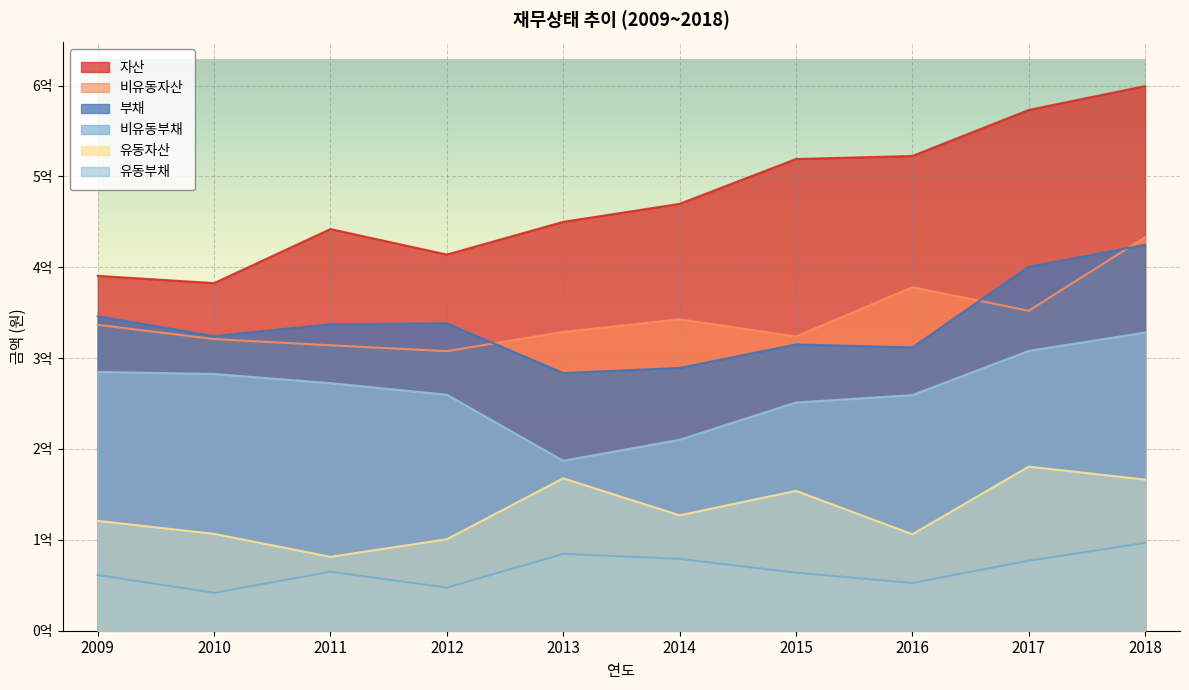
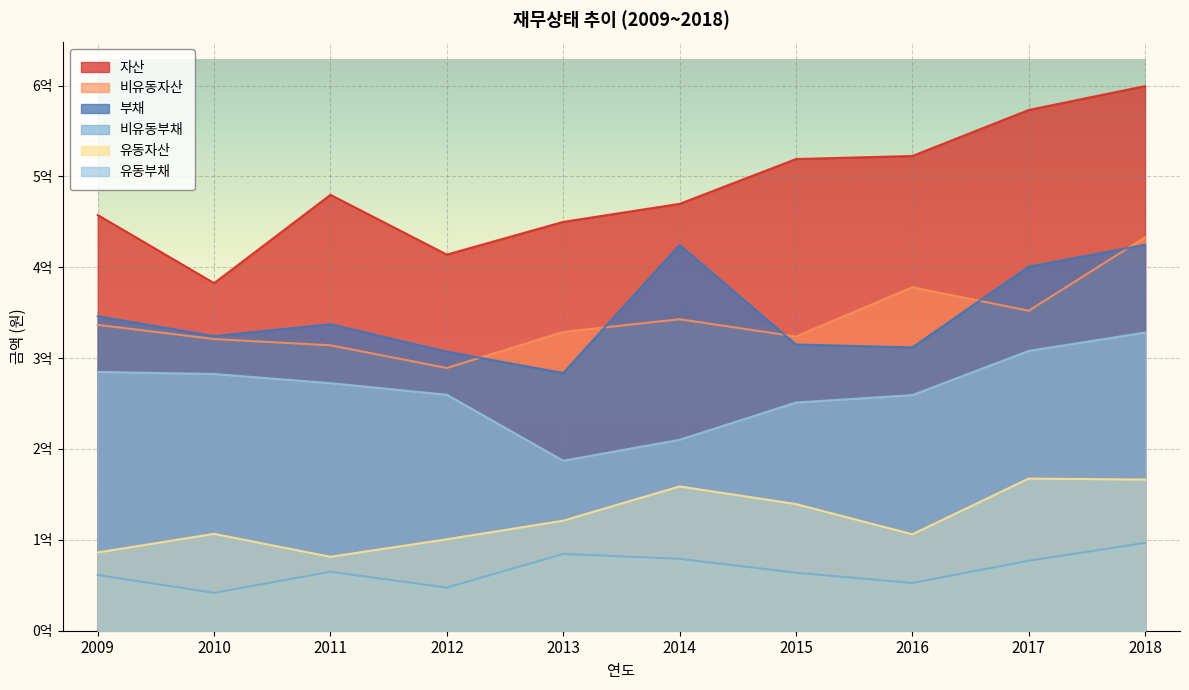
자산, 2009: 3.9억 -> 4.6억
유동자산, 2009: 1.2억 -> 0.9억
자산, 2011: 4.4억 -> 4.8억
비유동자산, 2012: 3.1억 -> 2.9억
부채, 2012: 3.4억 -> 3.1억
유동자산, 2013: 1.7억 -> 1.2억
부채, 2014: 2.9억 -> 4.2억
유동자산, 2014: 1.3억 -> 1.6억
유동자산, 2015: 1.5억 -> 1.4억
유동자산, 2017: 1.8억 -> 1.7억
